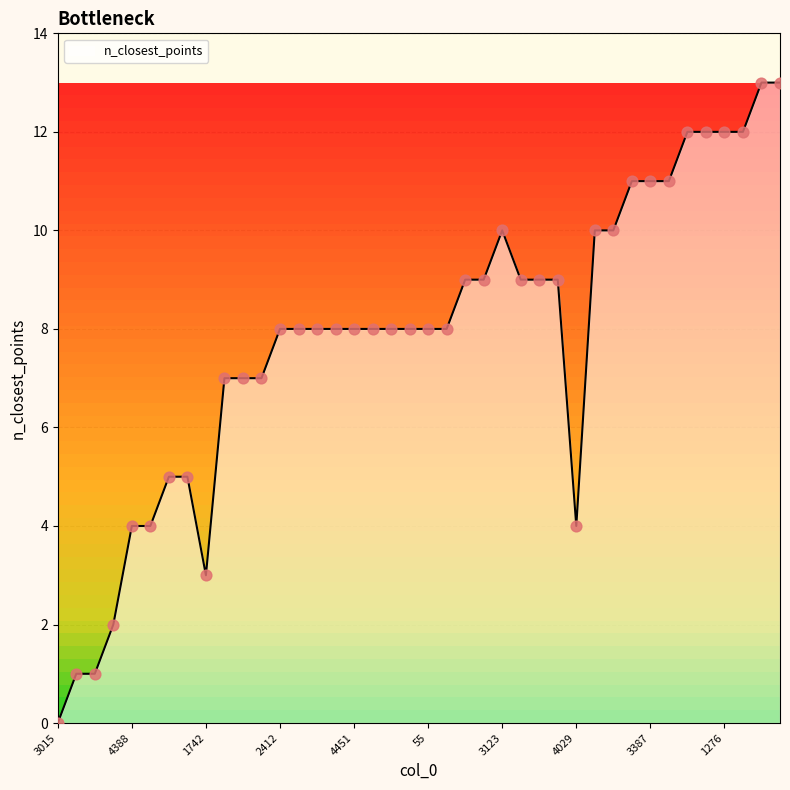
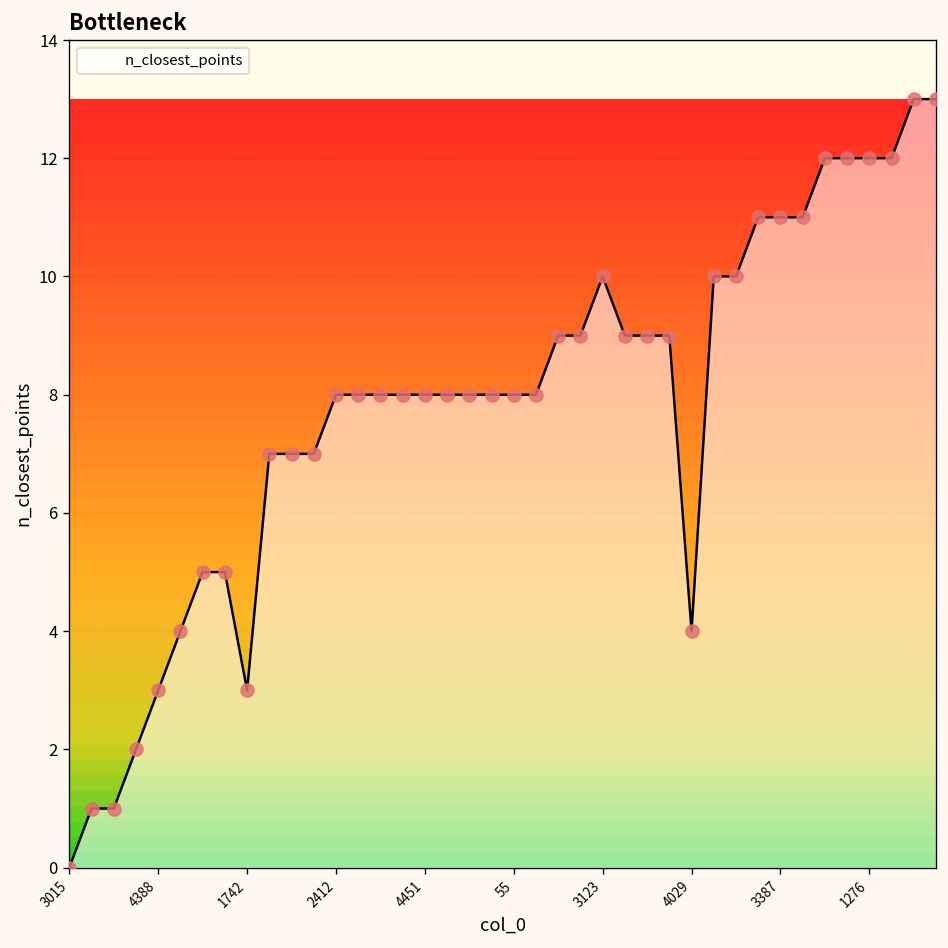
n_closest_points, 4388: 4 -> 3
